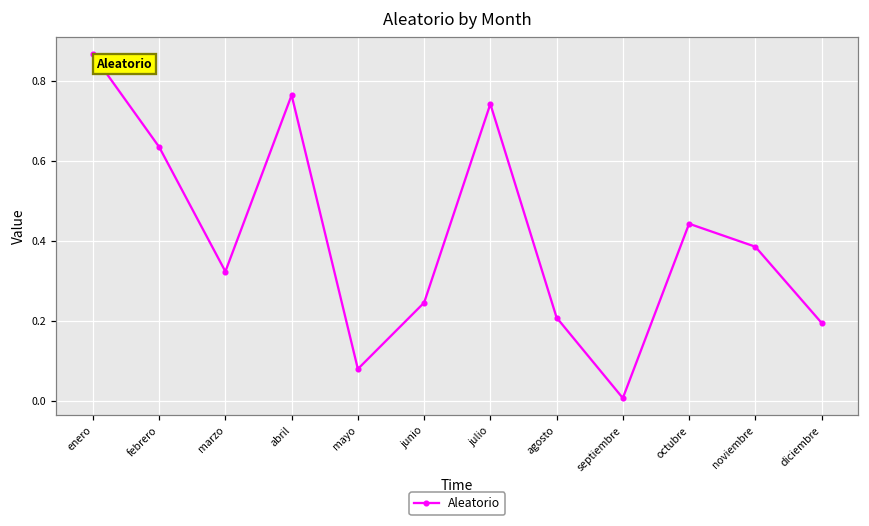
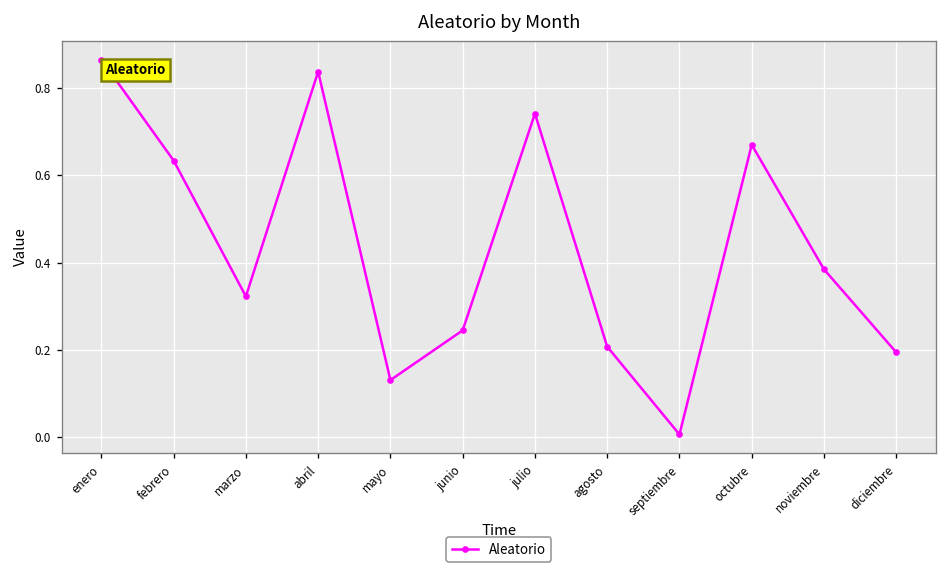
abril: 0.76 -> 0.84
mayo: 0.08 -> 0.13
octubre: 0.44 -> 0.67
